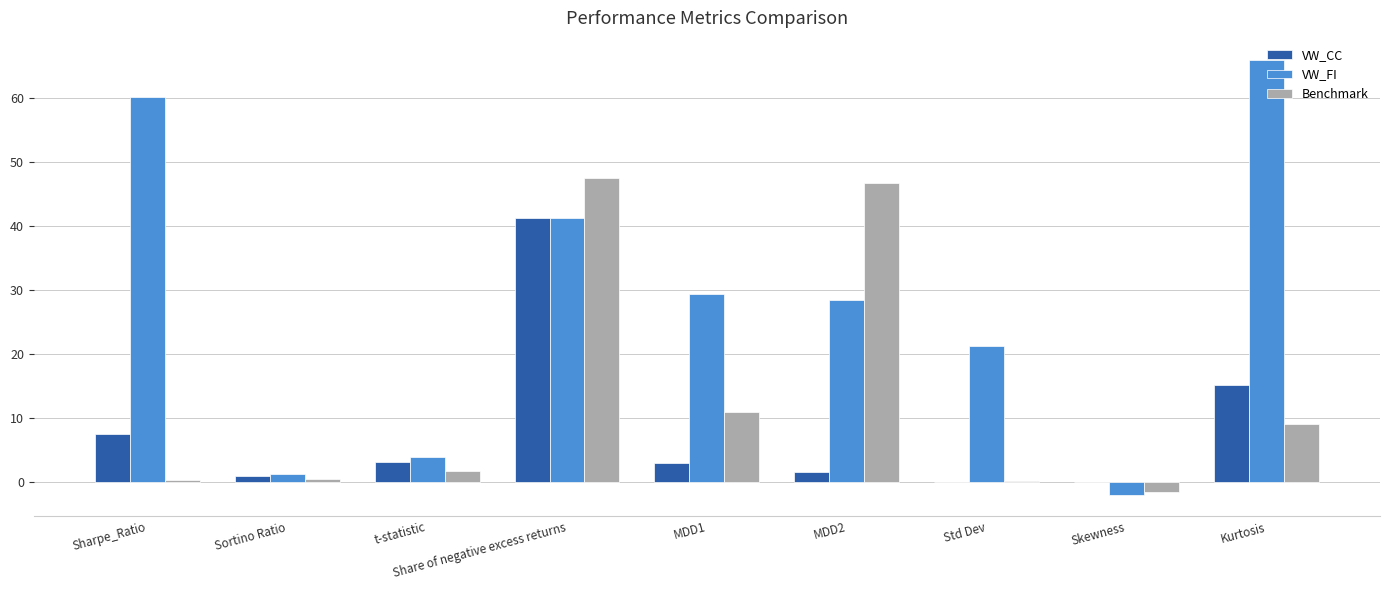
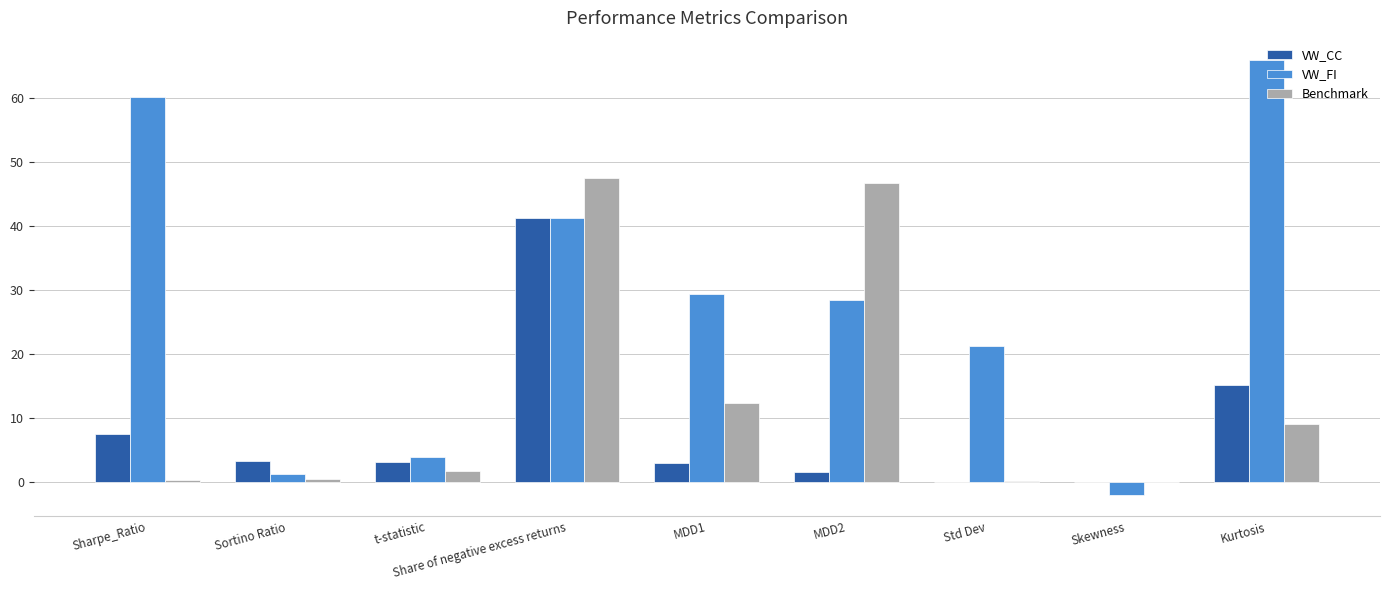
VW_CC, Sortino Ratio: 1 -> 3
Benchmark, MDD1: 11 -> 12
Benchmark, Skewness: -2 -> 0
